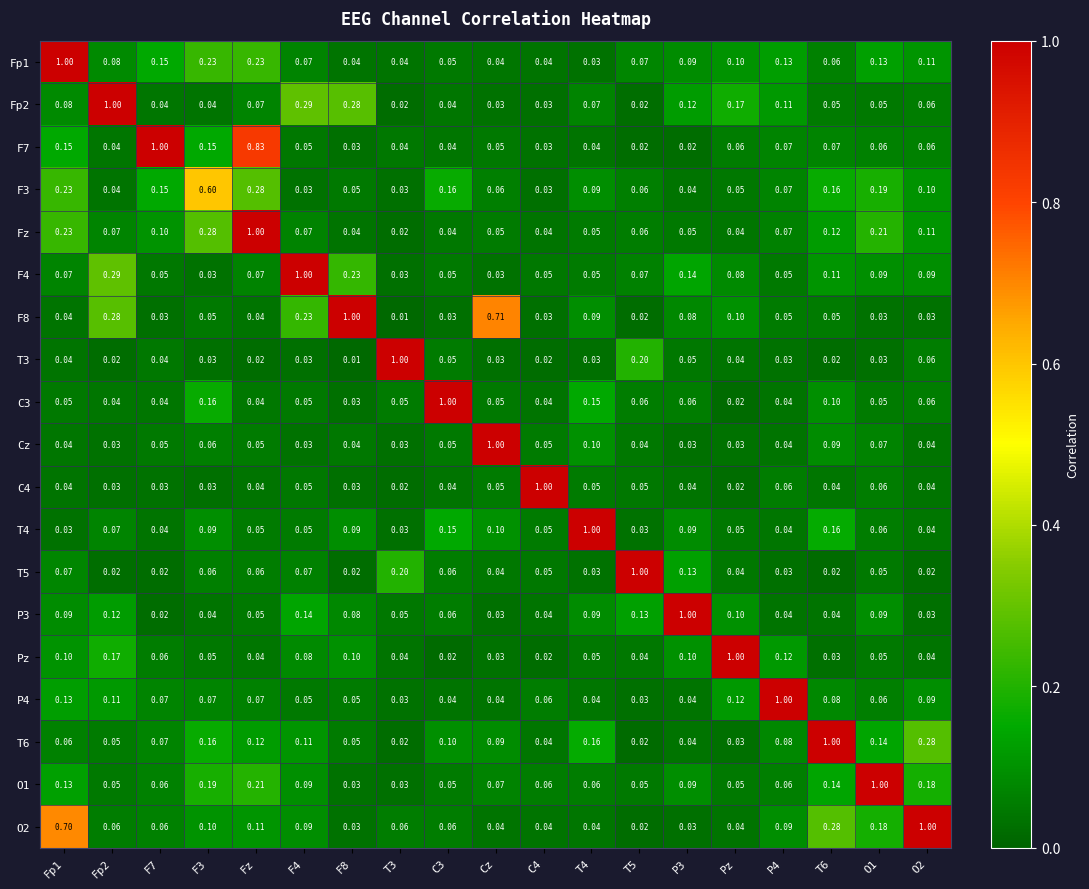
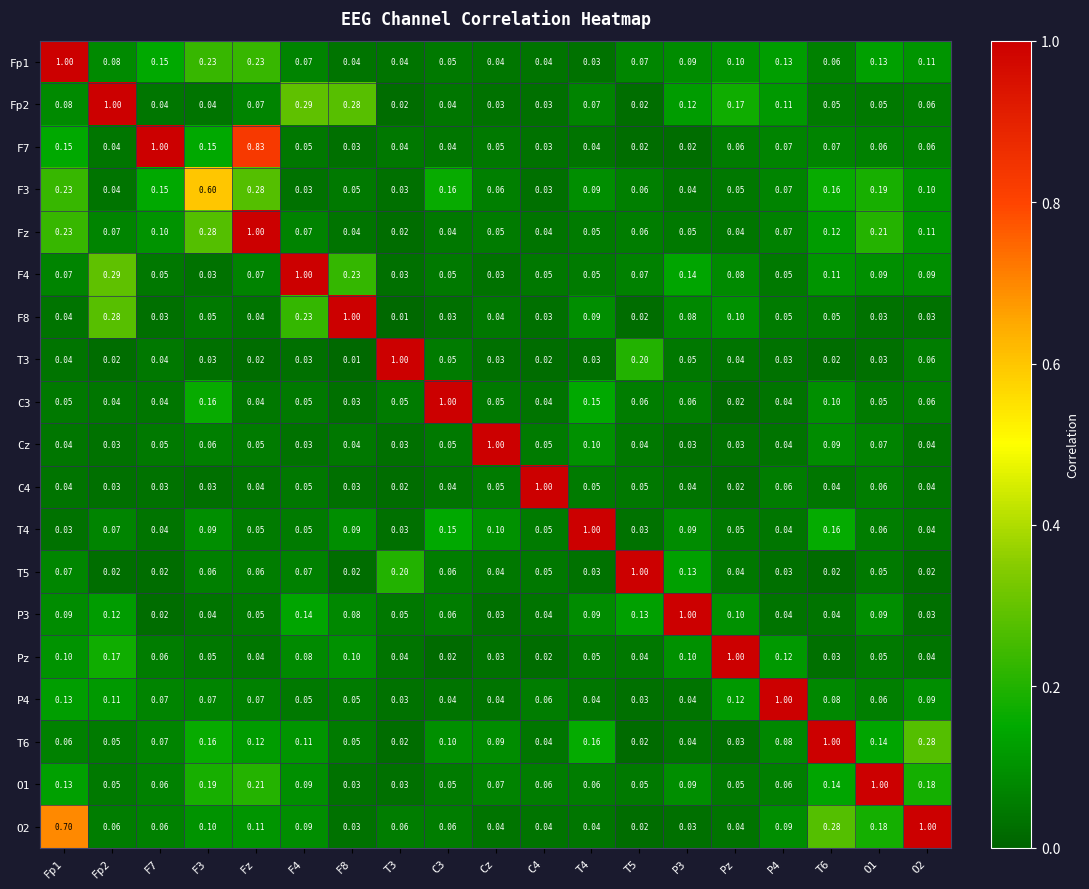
F8, Cz: 0.71 -> 0.04
